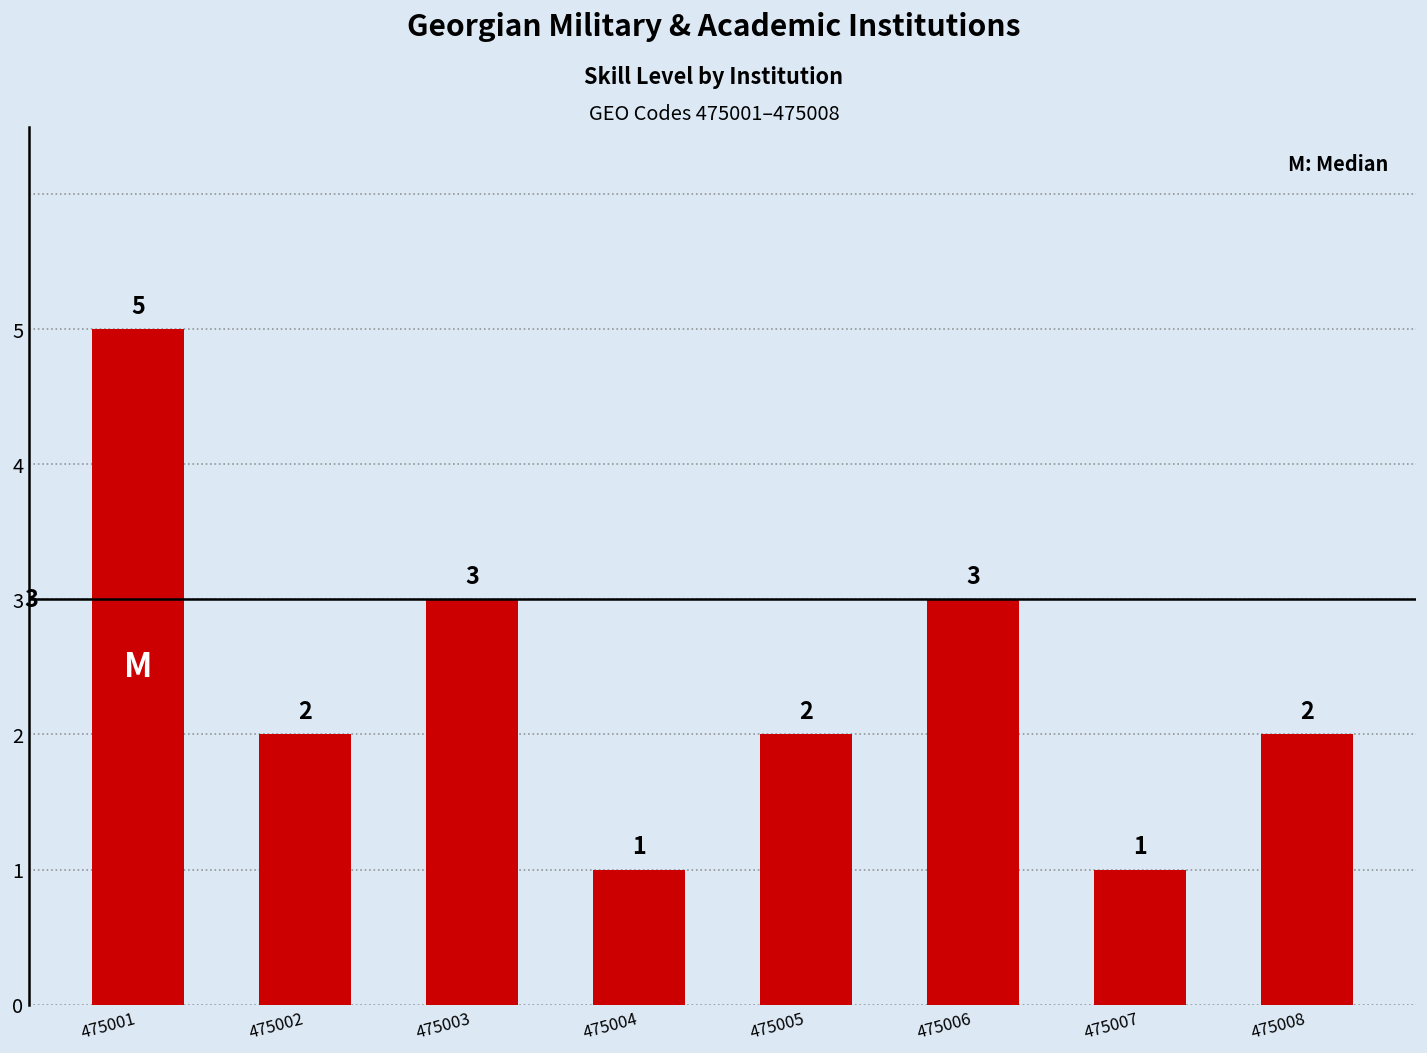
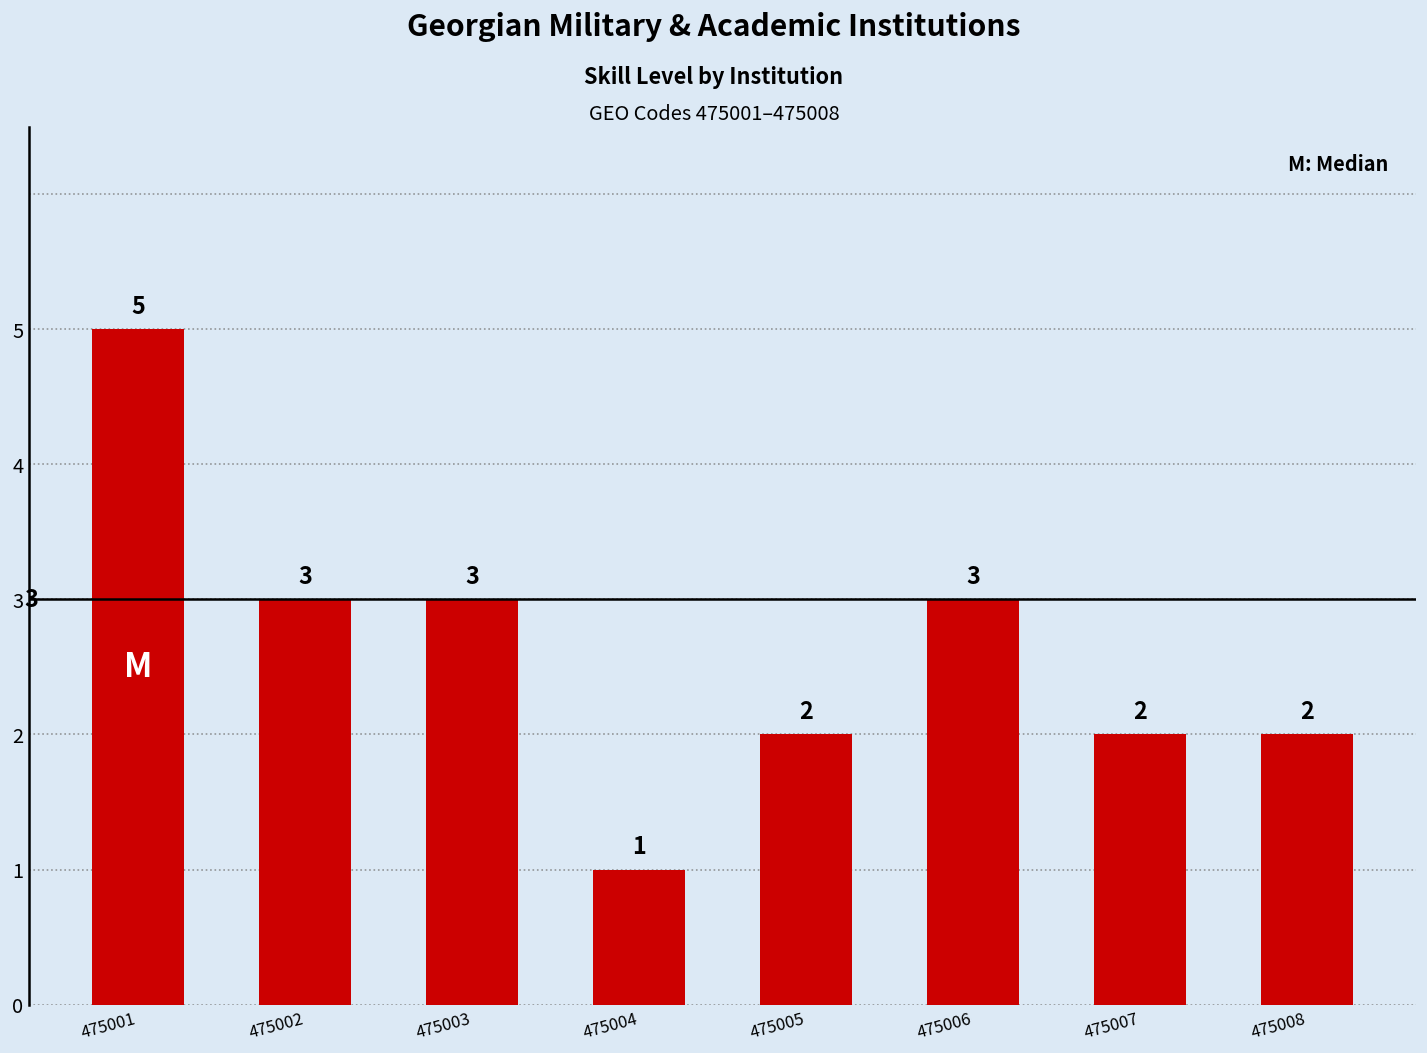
475002: 2 -> 3
475007: 1 -> 2
